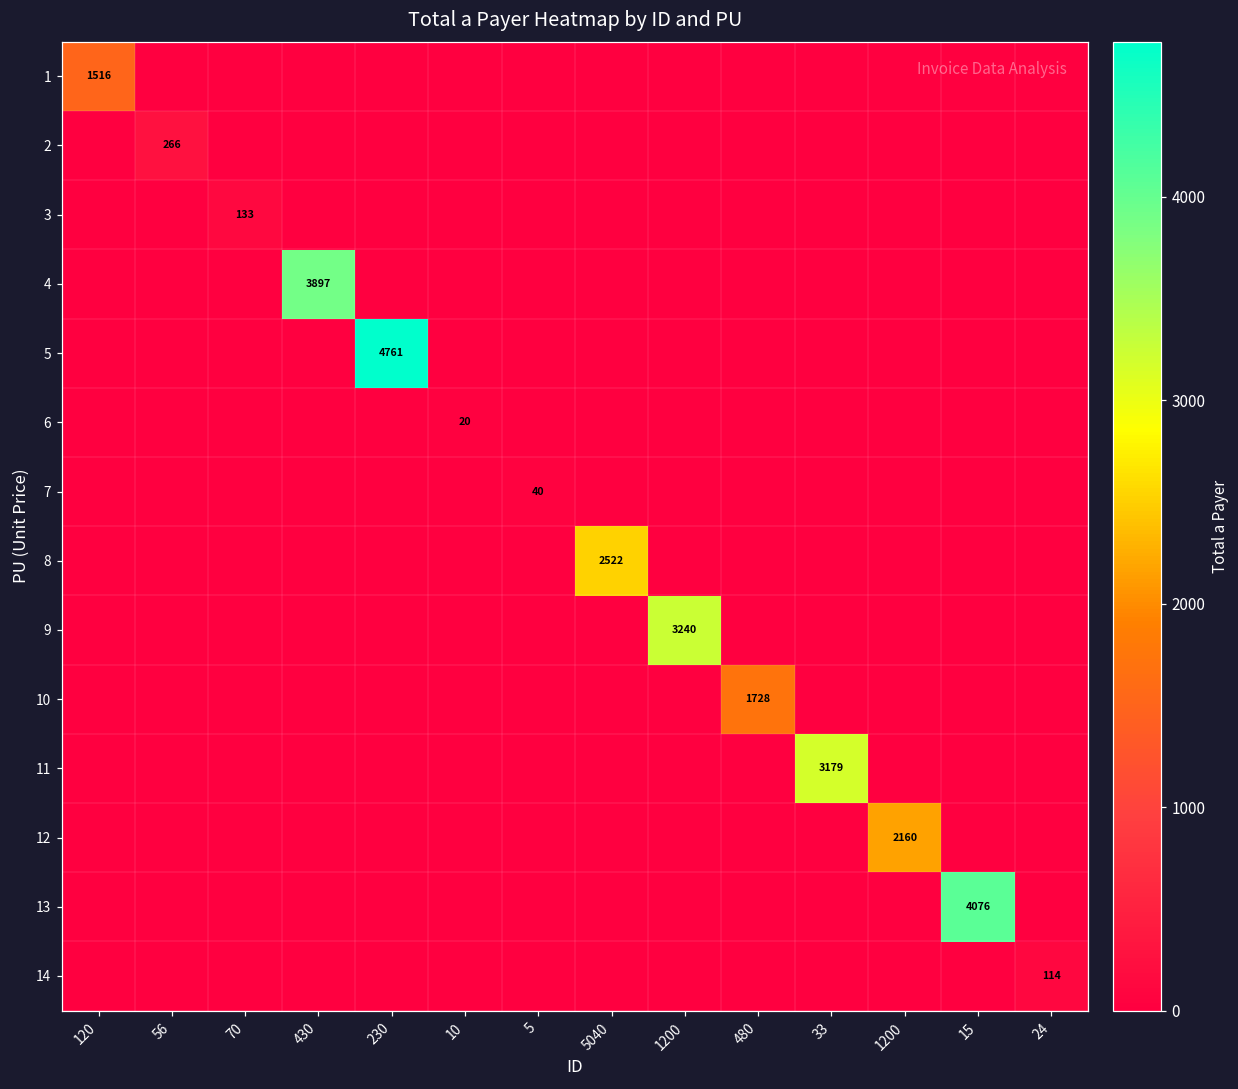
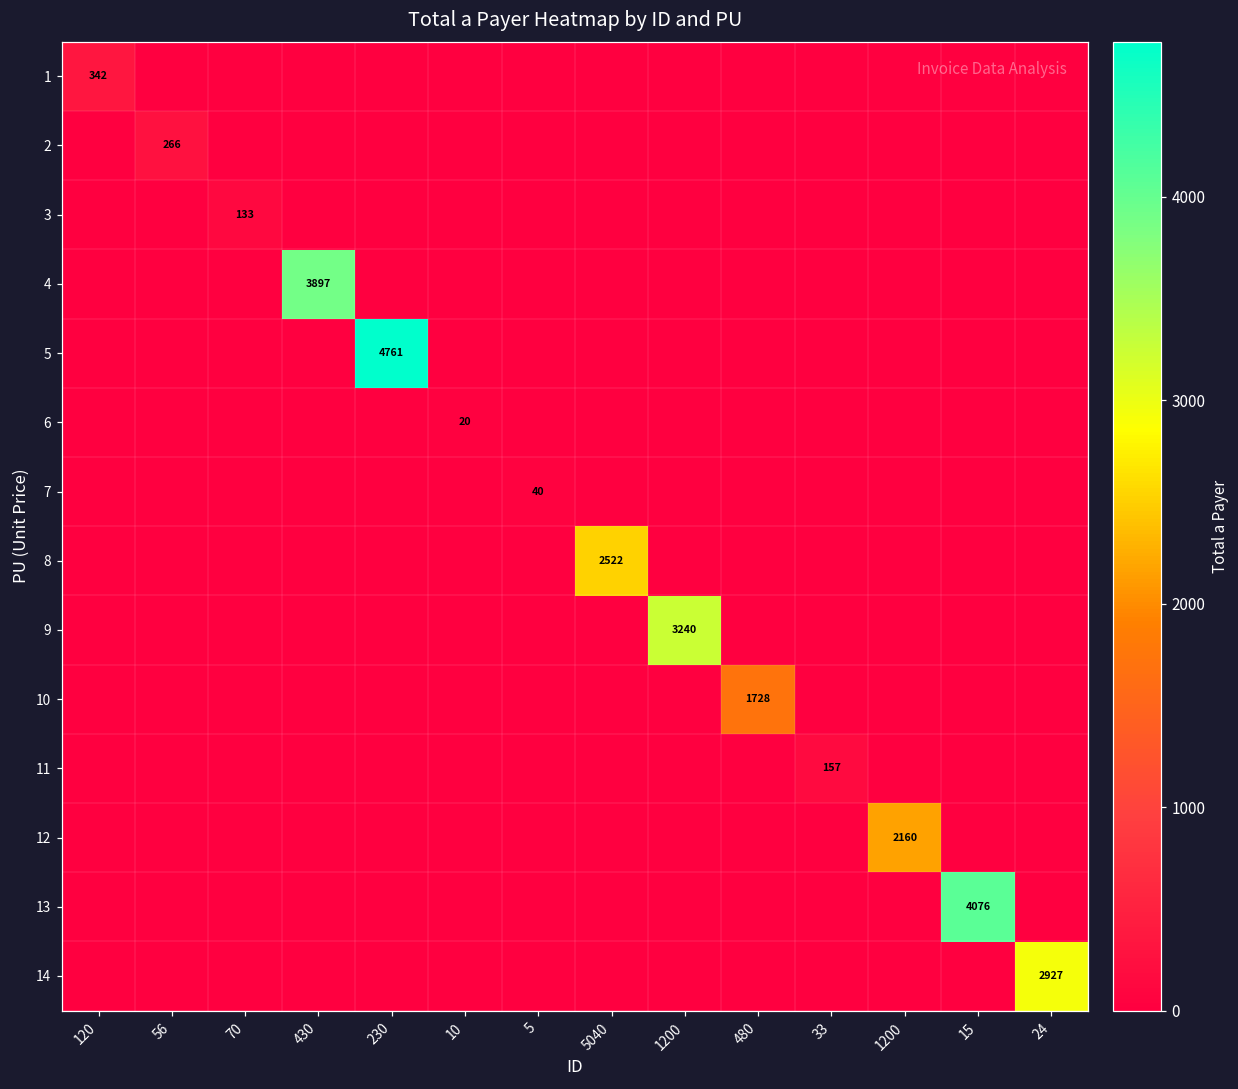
1, 120: 1516 -> 342
11, 33: 3179 -> 157
14, 24: 114 -> 2927
